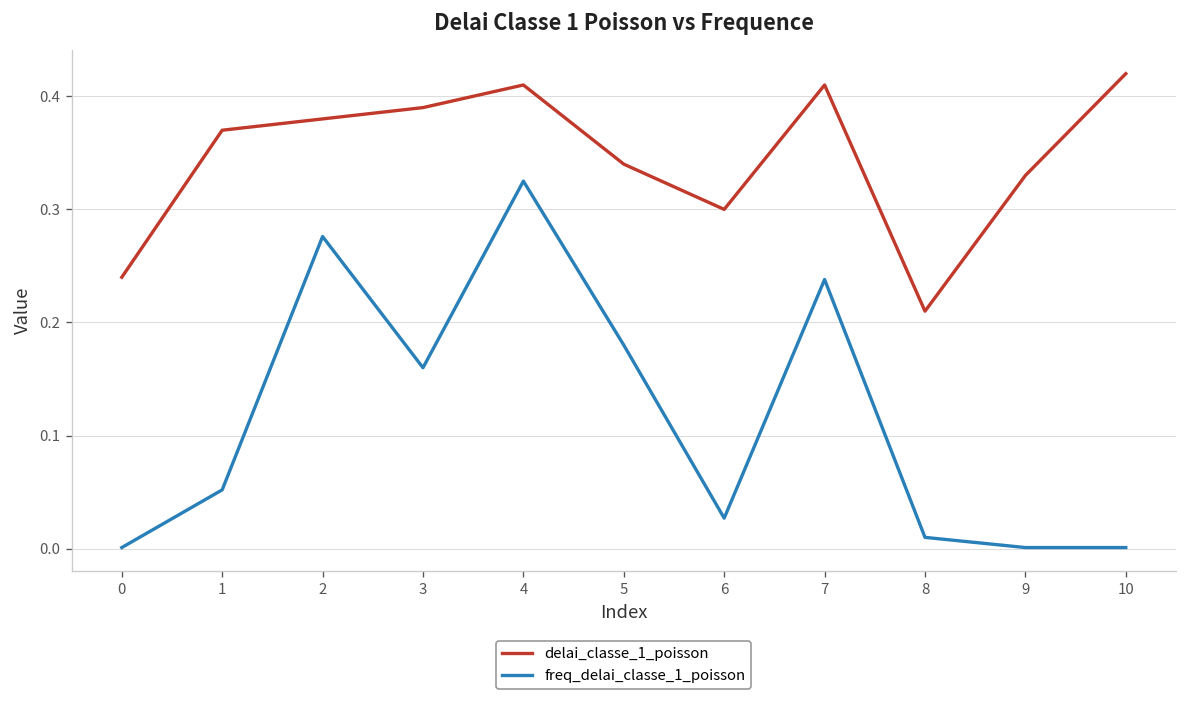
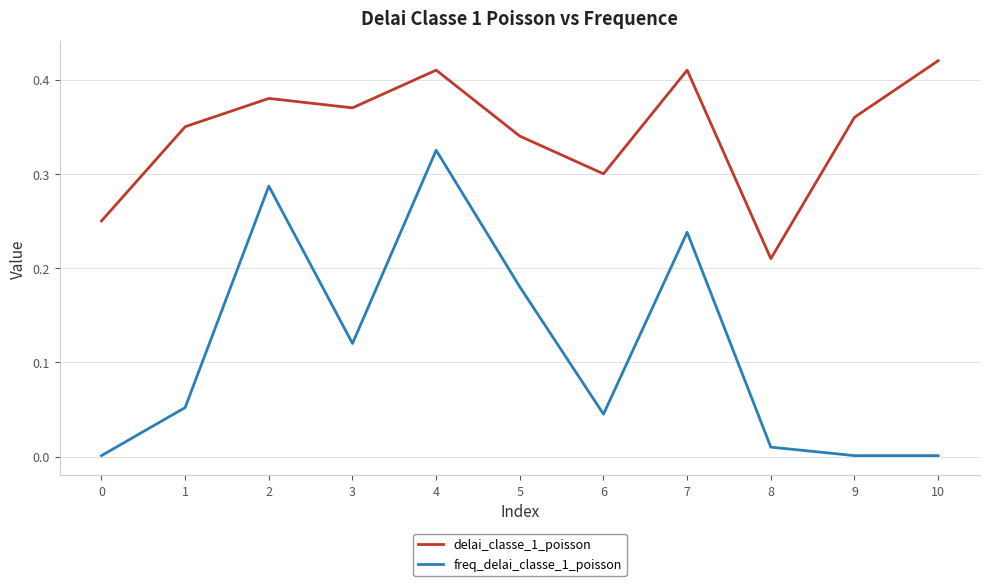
delai_classe_1_poisson, 0: 0.24 -> 0.25
delai_classe_1_poisson, 1: 0.37 -> 0.35
freq_delai_classe_1_poisson, 2: 0.28 -> 0.29
delai_classe_1_poisson, 3: 0.39 -> 0.37
freq_delai_classe_1_poisson, 3: 0.16 -> 0.12
freq_delai_classe_1_poisson, 6: 0.03 -> 0.05
delai_classe_1_poisson, 9: 0.33 -> 0.36
